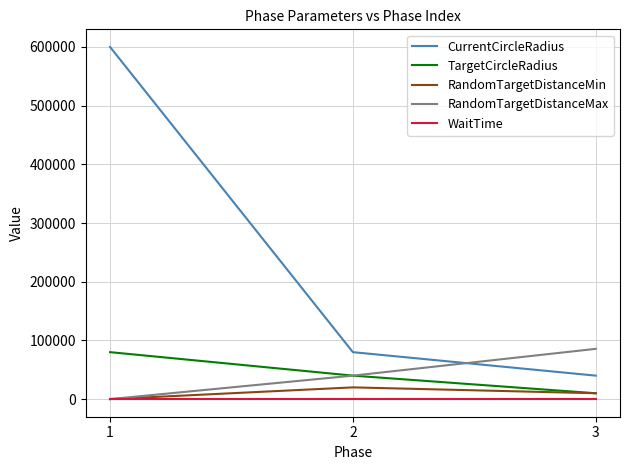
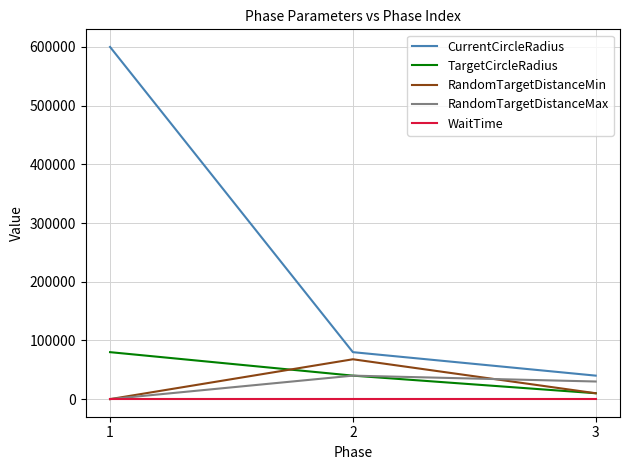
RandomTargetDistanceMin, 2: 20000 -> 70000
RandomTargetDistanceMax, 3: 90000 -> 30000
